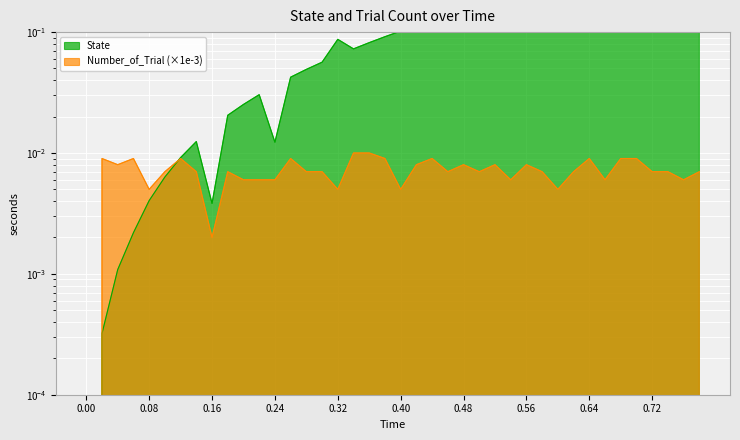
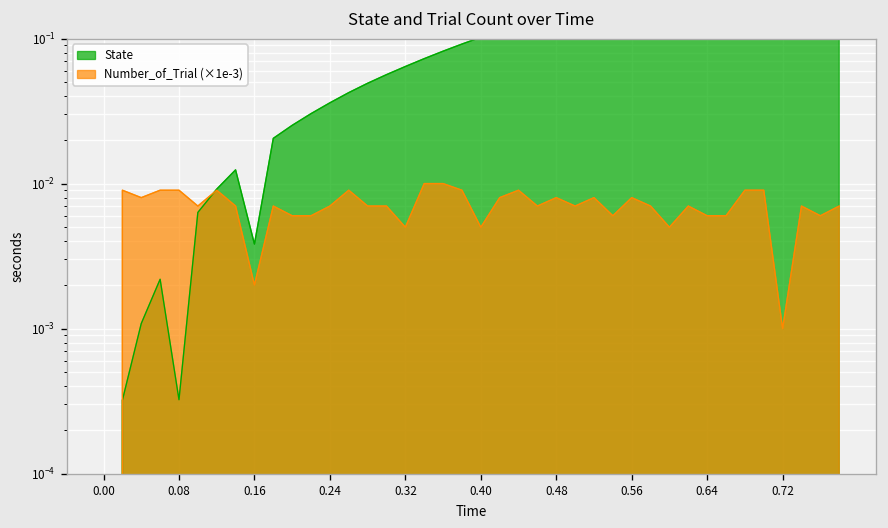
State, 0.08: 0.0040 -> 0.00032
Number_of_Trial (×1e-3), 0.08: 0.0050 -> 0.009
State, 0.24: 0.012 -> 0.036
Number_of_Trial (×1e-3), 0.24: 0.006 -> 0.007
State, 0.32: 0.09 -> 0.06
Number_of_Trial (×1e-3), 0.64: 0.009 -> 0.006
Number_of_Trial (×1e-3), 0.72: 0.007 -> 0.0010
